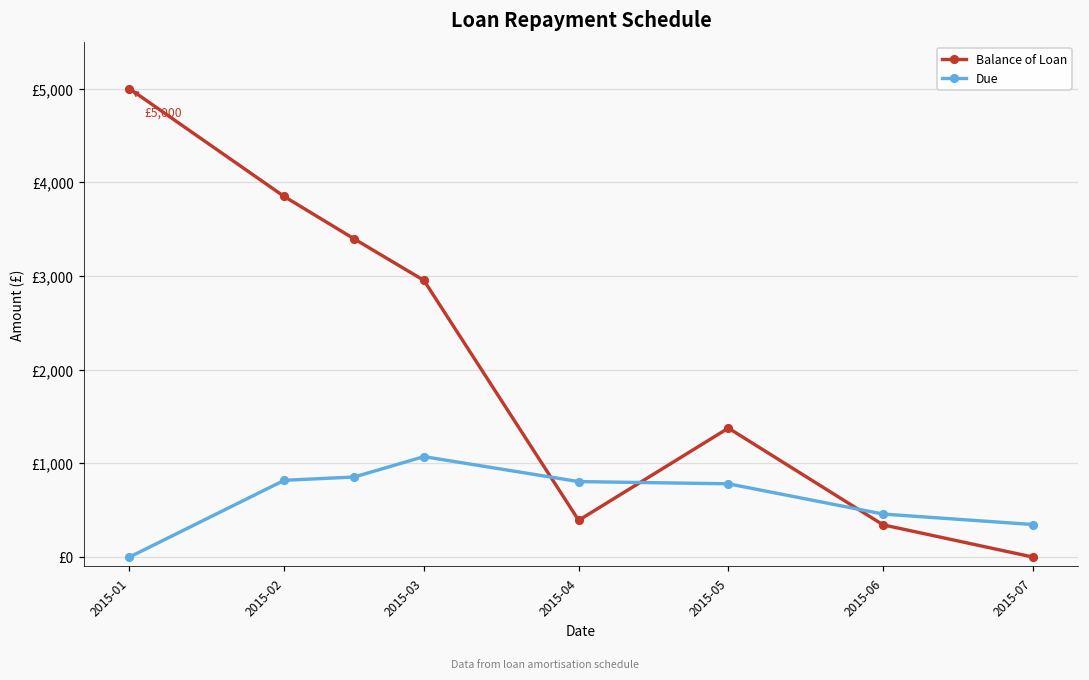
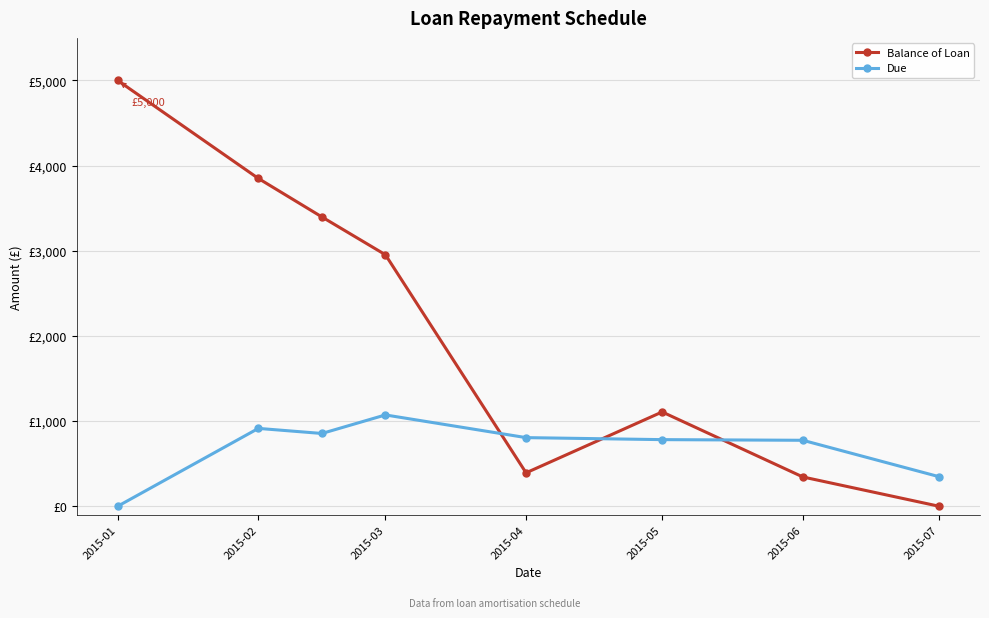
Due, 2015-02: £800 -> £900
Balance of Loan, 2015-05: £1,400 -> £1,100
Due, 2015-06: £500 -> £800
